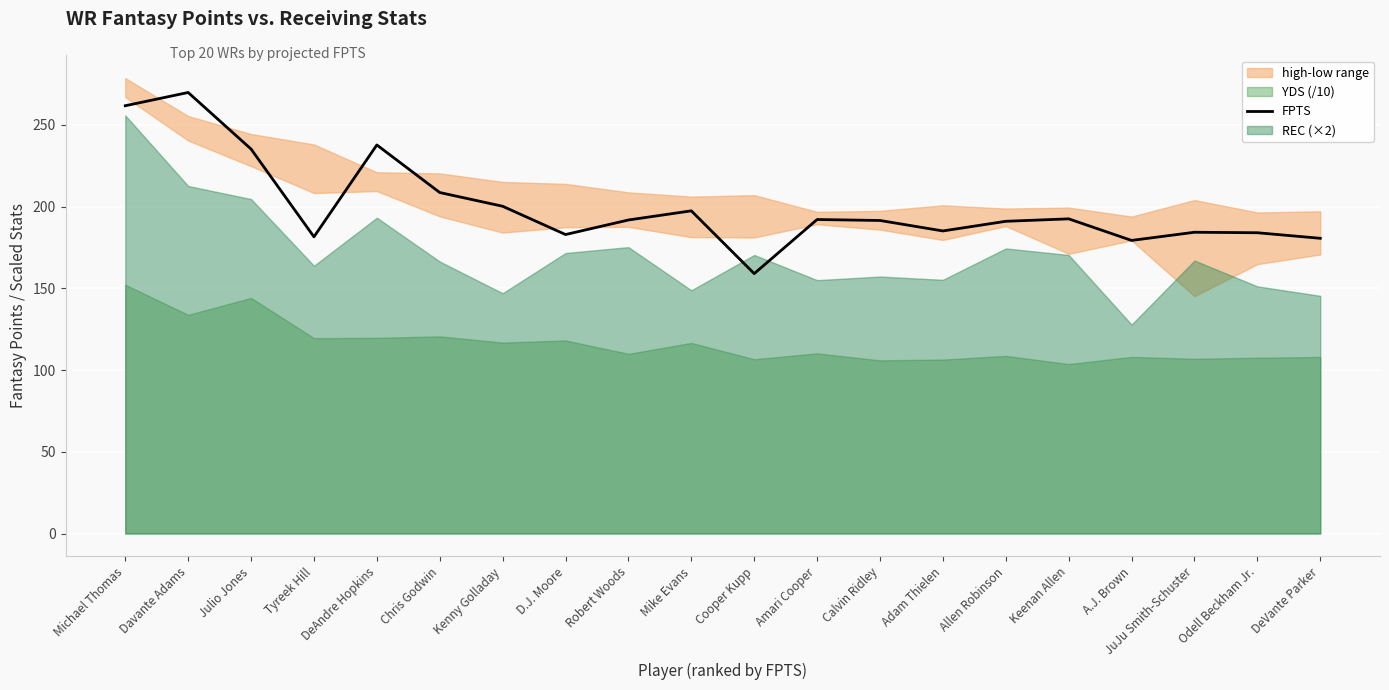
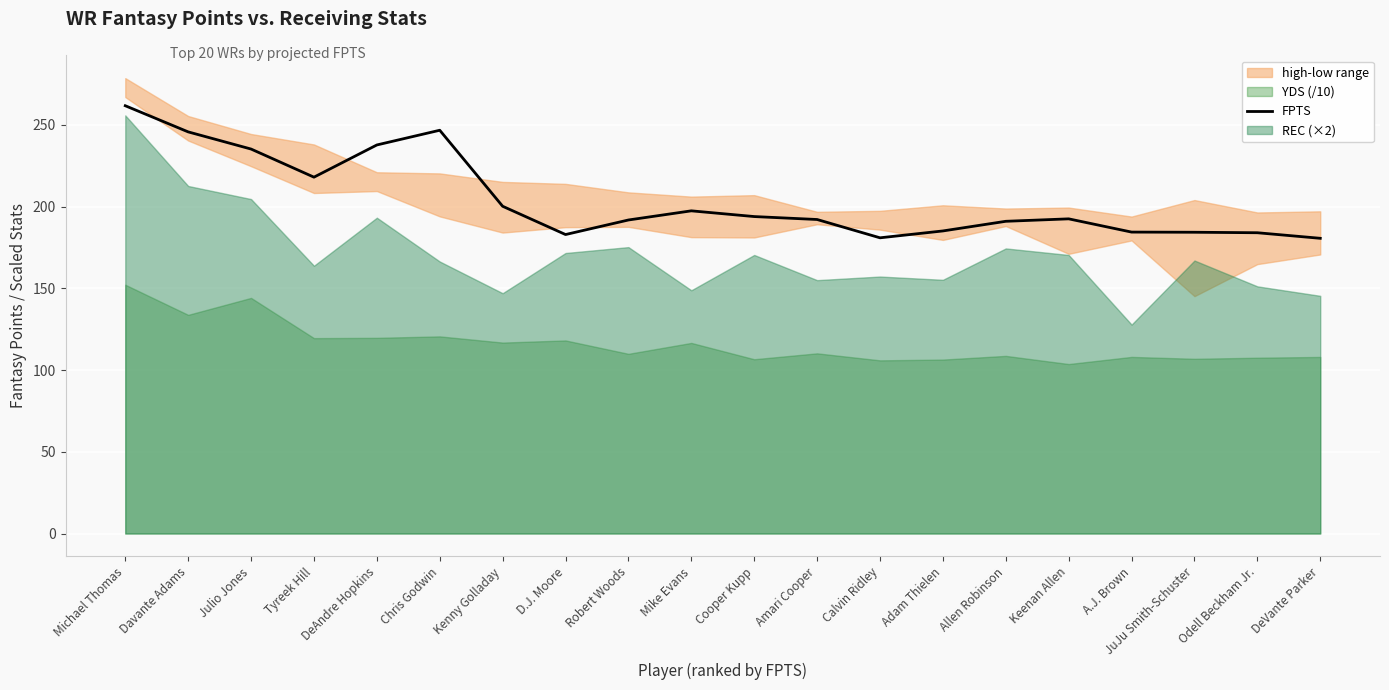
FPTS, Davante Adams: 270 -> 246
FPTS, Tyreek Hill: 182 -> 218
FPTS, Chris Godwin: 209 -> 247
FPTS, Cooper Kupp: 159 -> 194
FPTS, Calvin Ridley: 192 -> 181
FPTS, A.J. Brown: 179 -> 184
